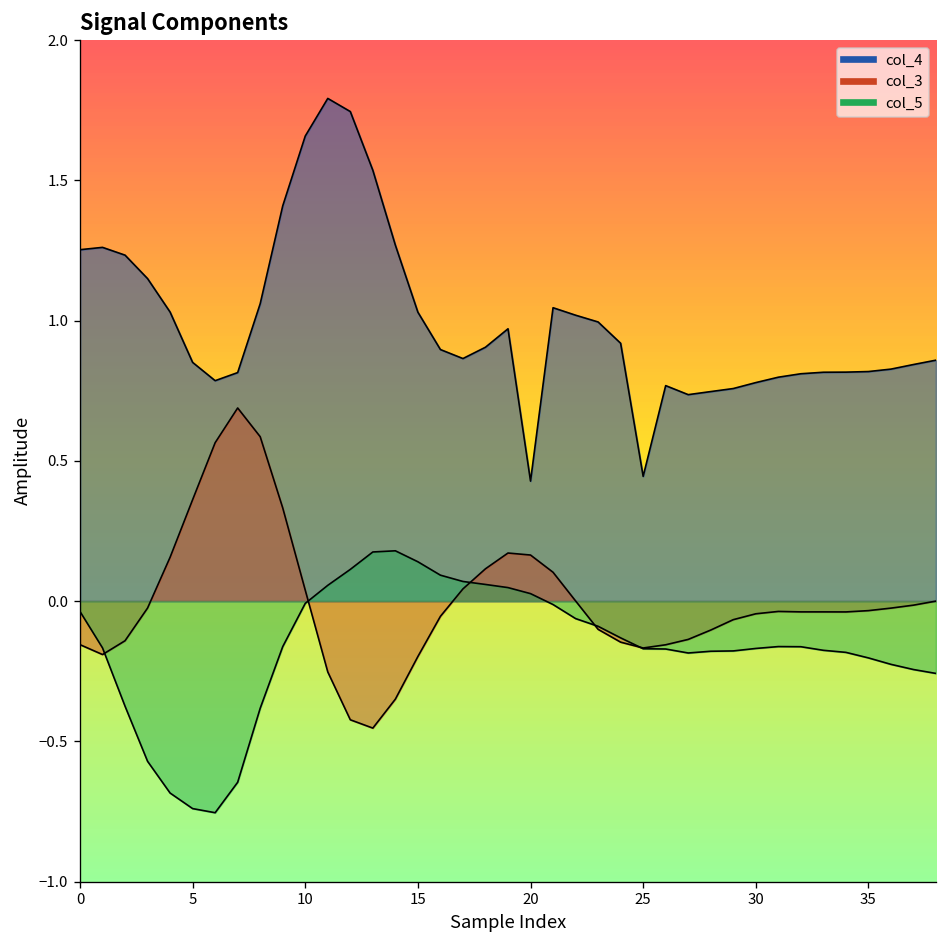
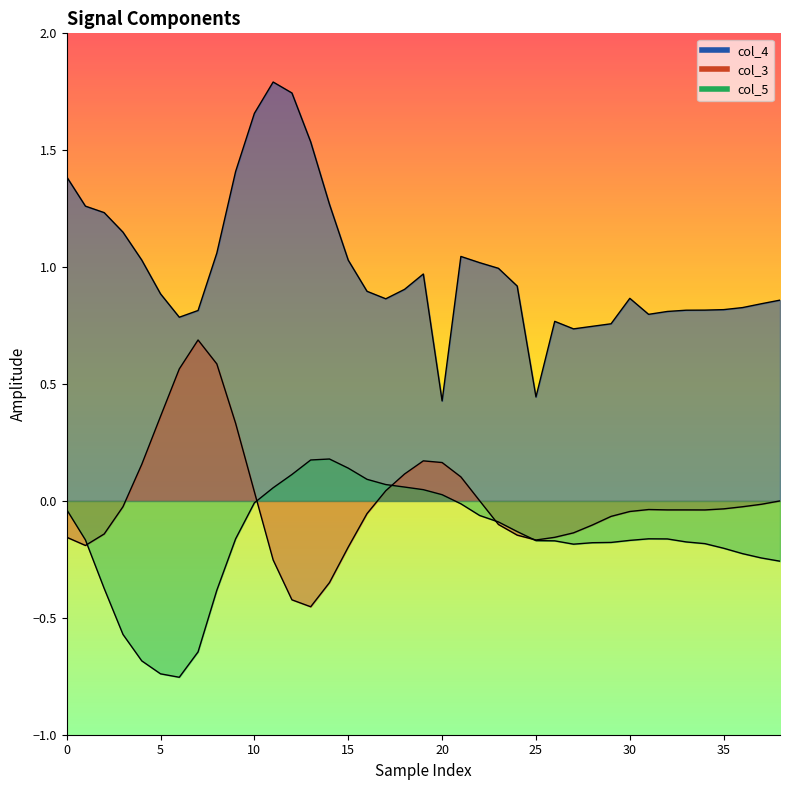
col_4, 0: 1.25 -> 1.39
col_4, 5: 0.85 -> 0.89
col_4, 30: 0.78 -> 0.87
